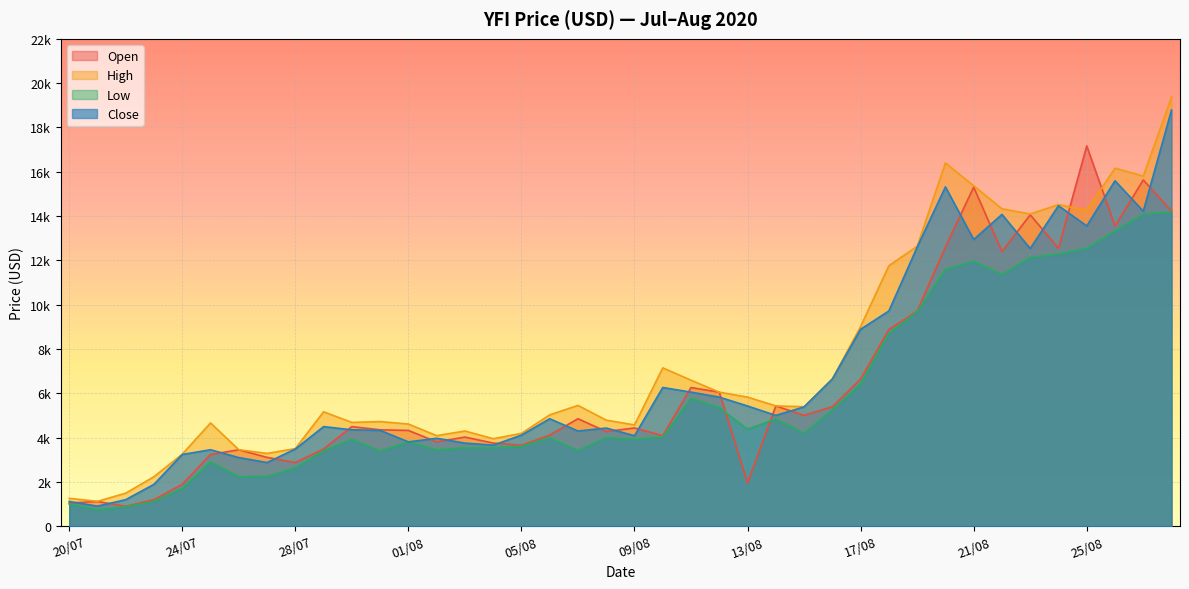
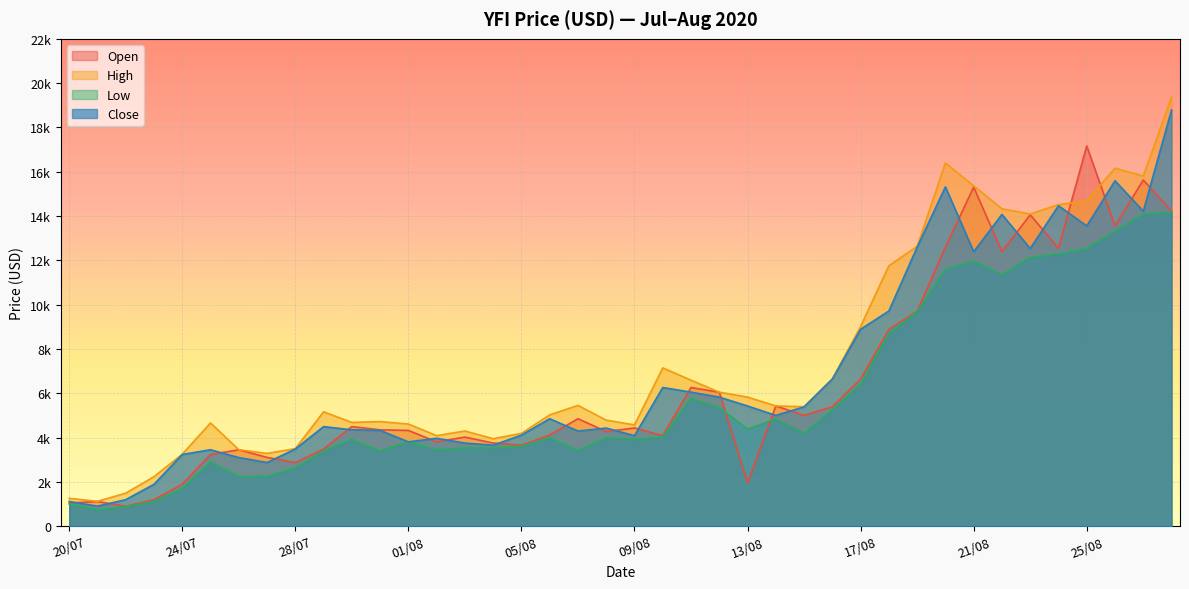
Close, 21/08: 12900 -> 12400
High, 25/08: 14300 -> 14700
